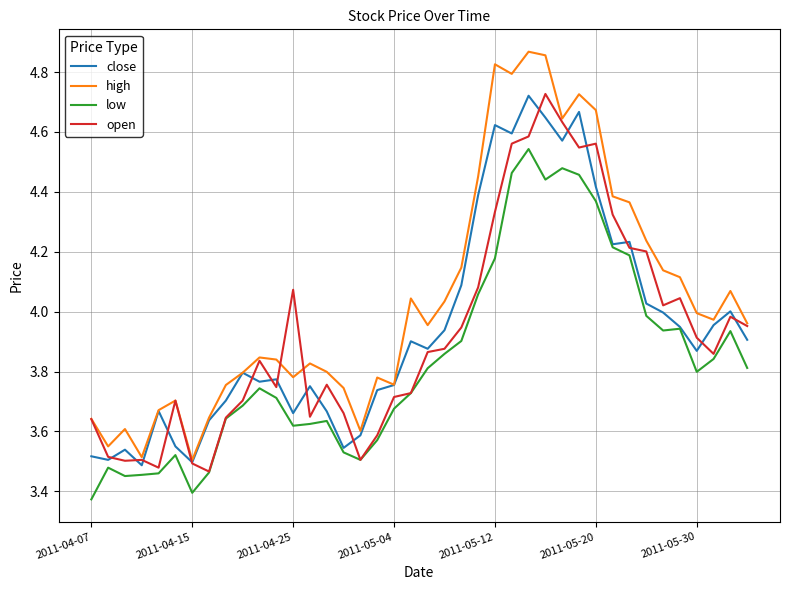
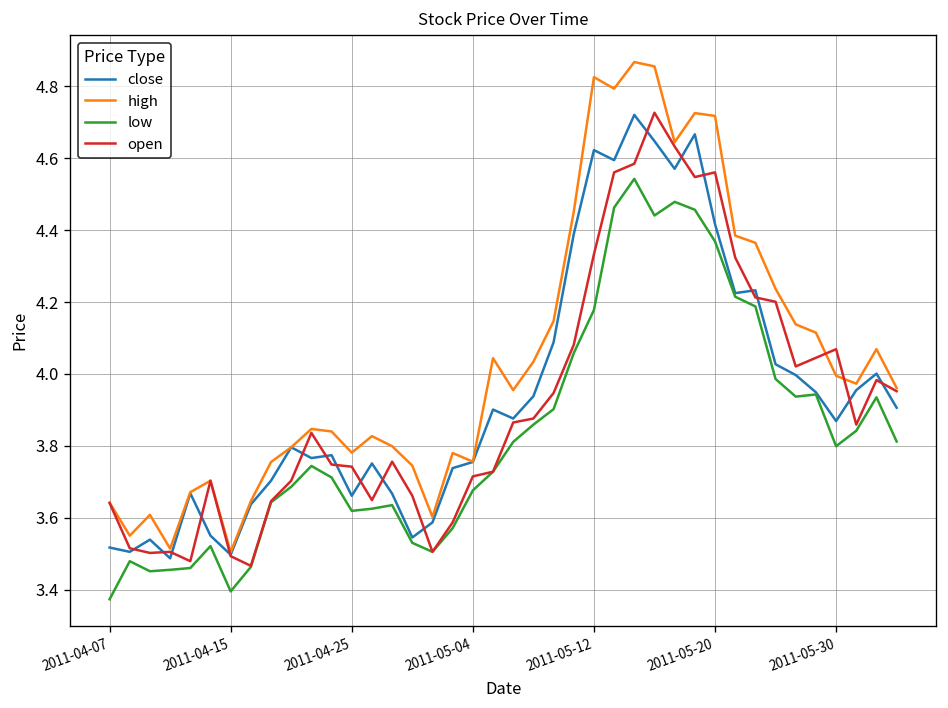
open, 2011-04-25: 4.07 -> 3.74
high, 2011-05-20: 4.67 -> 4.72
open, 2011-05-30: 3.91 -> 4.07
